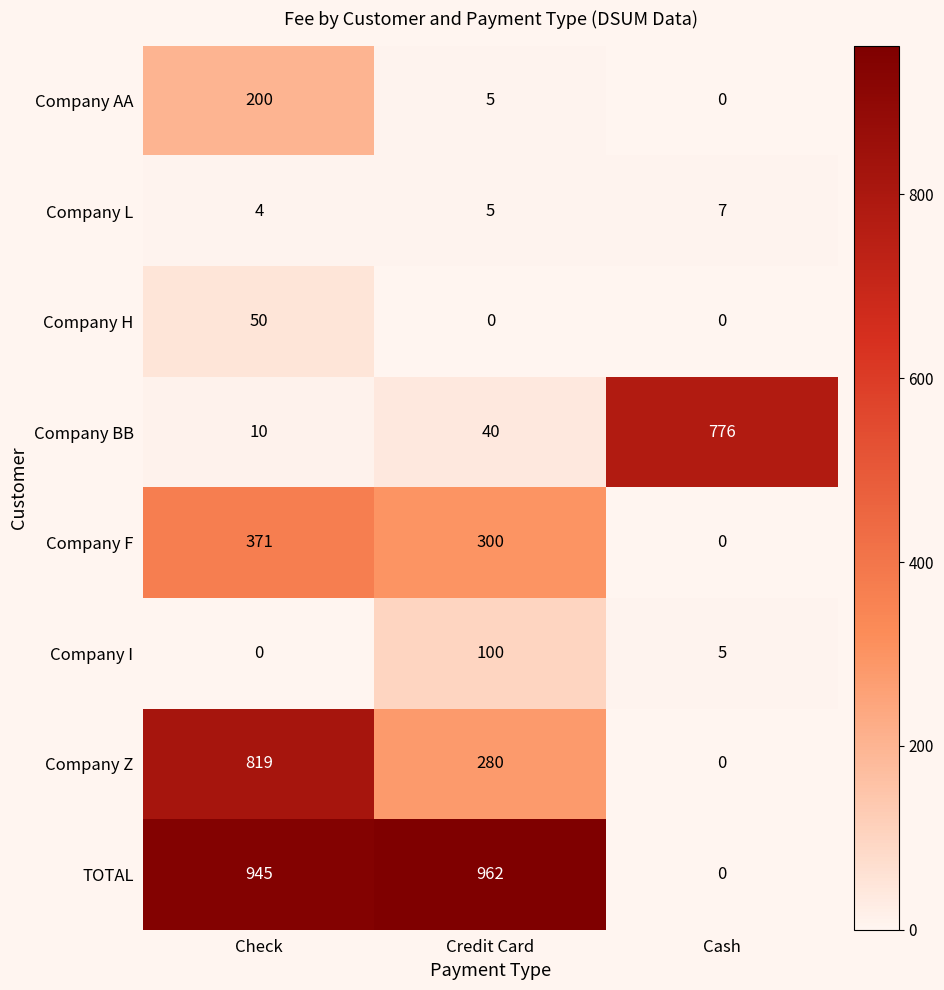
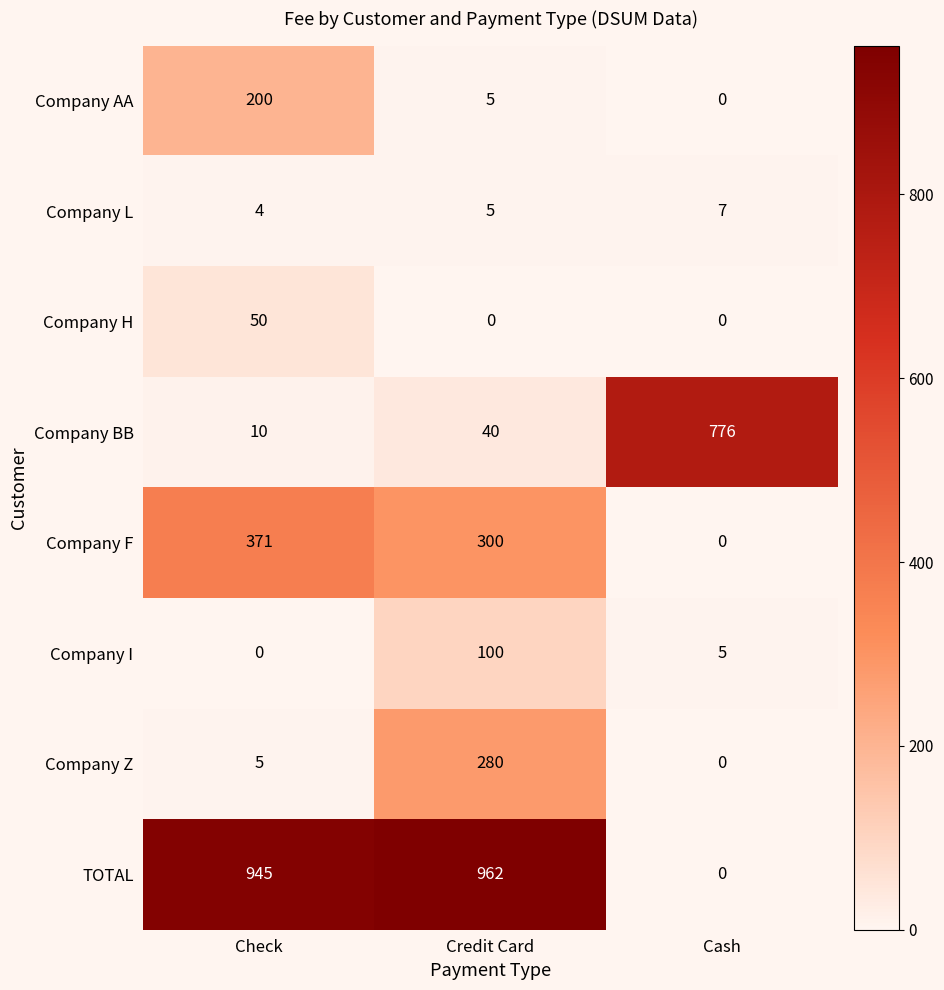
Company Z, Check: 819 -> 5
